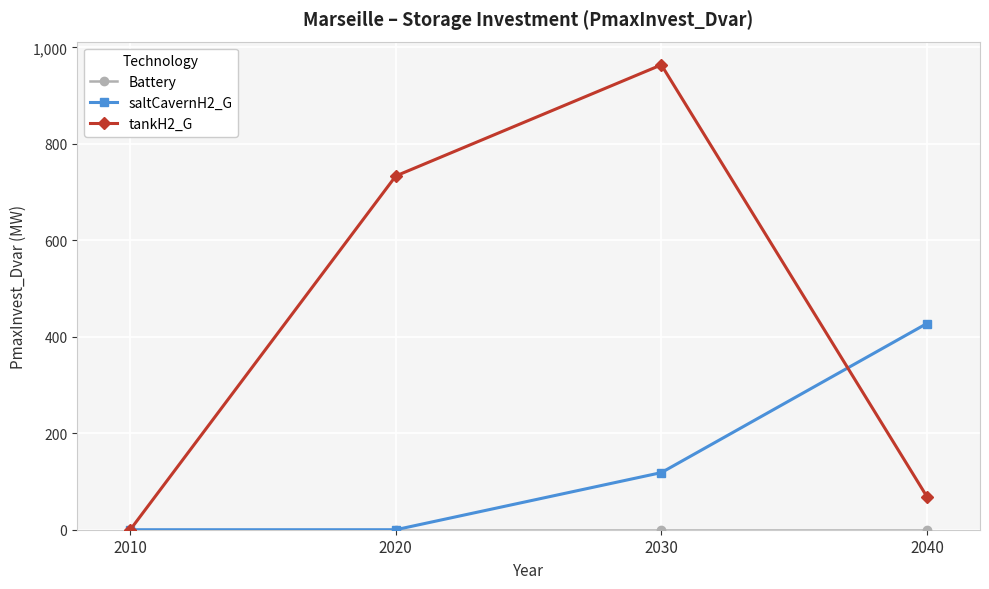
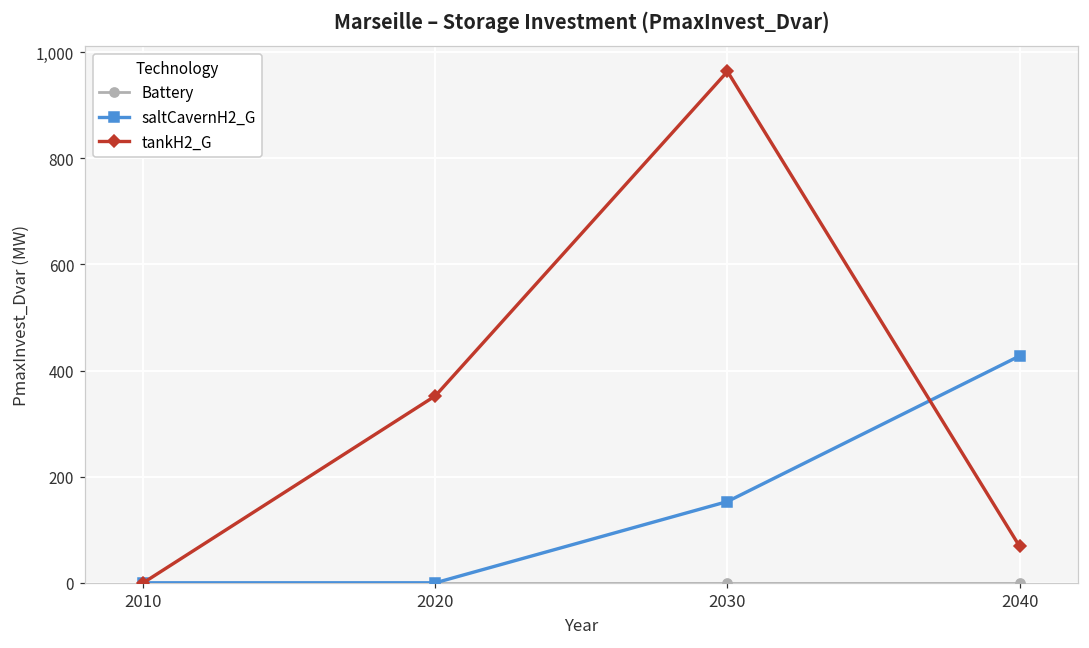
tankH2_G, 2020: 730 -> 350
saltCavernH2_G, 2030: 120 -> 150
